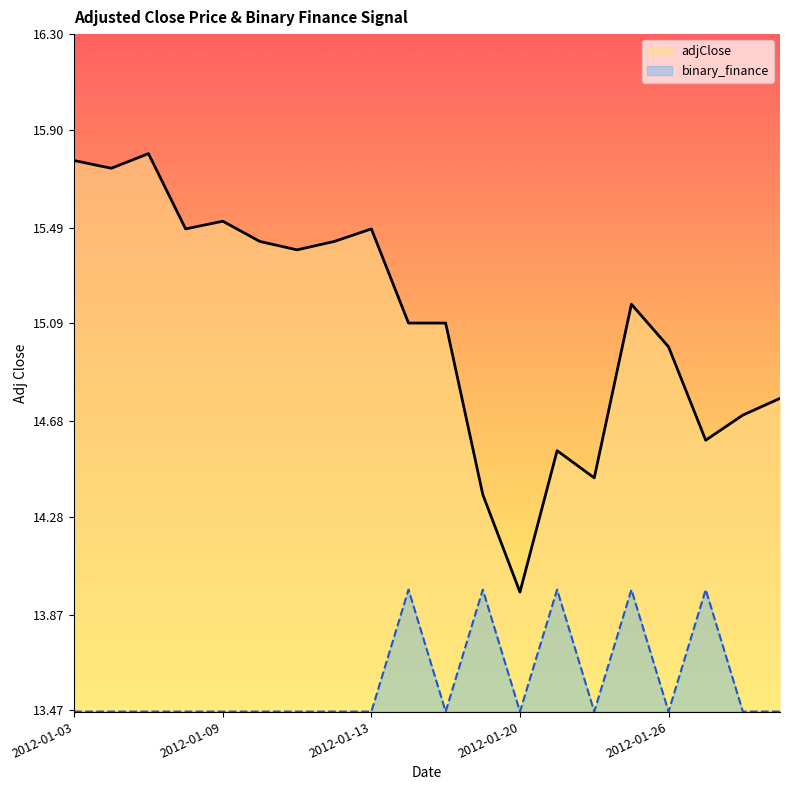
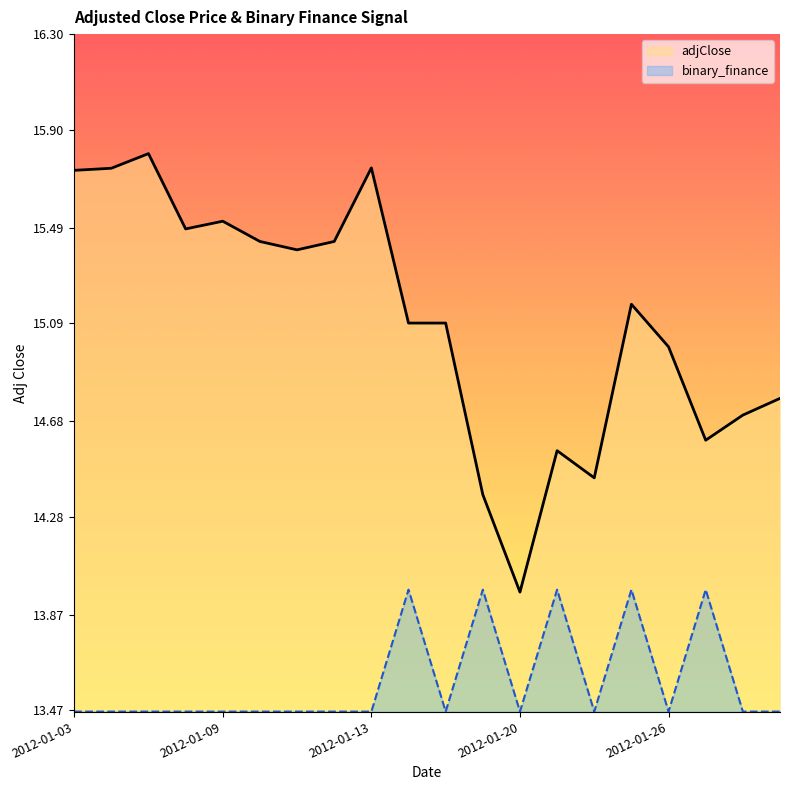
adjClose, 2012-01-03: 15.77 -> 15.73
adjClose, 2012-01-13: 15.48 -> 15.74
